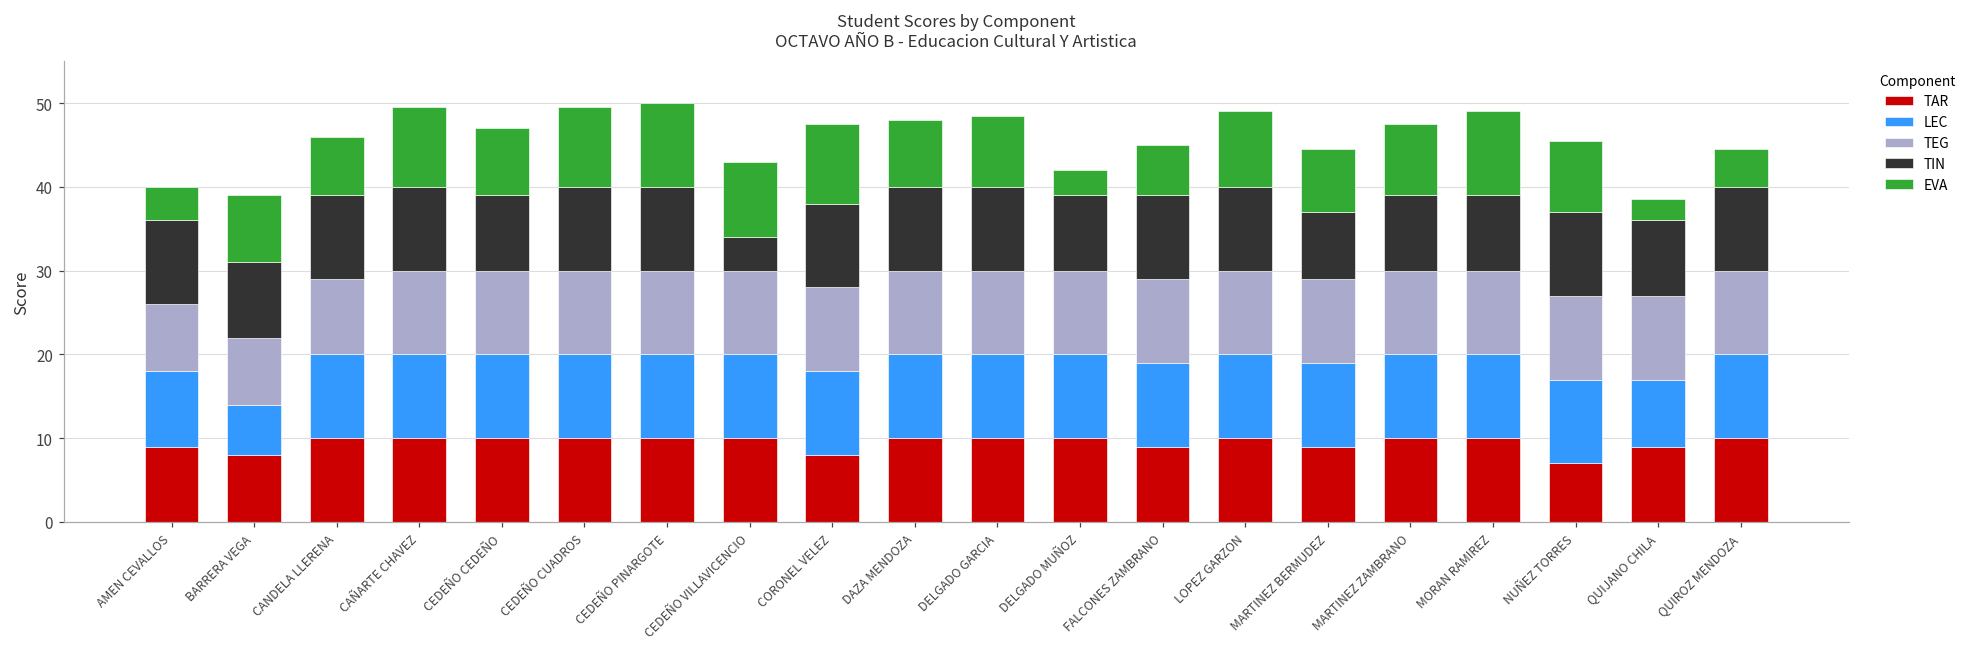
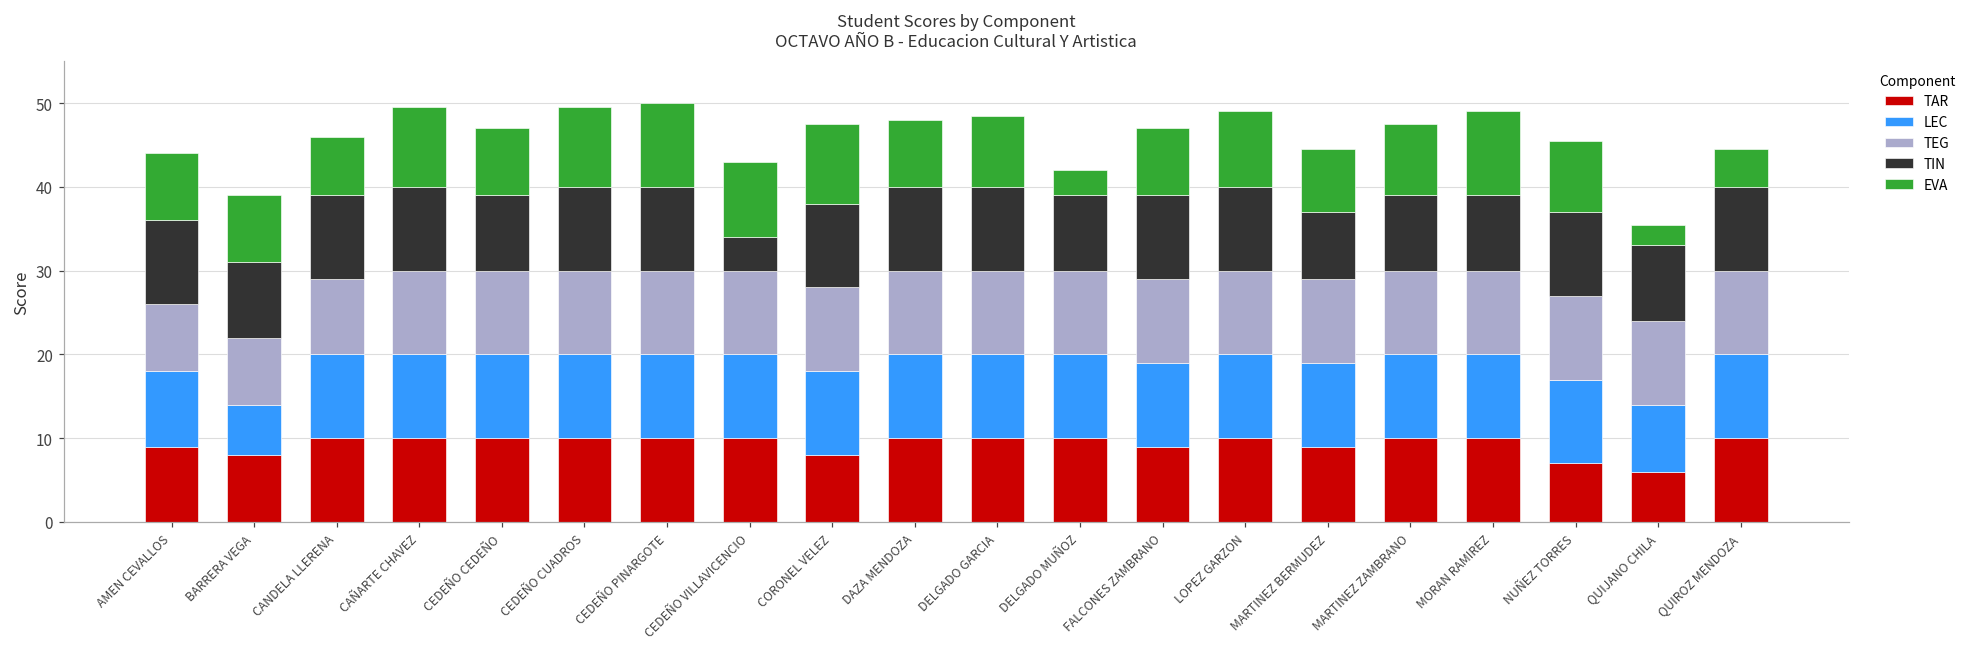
EVA, AMEN CEVALLOS: 4 -> 8
EVA, FALCONES ZAMBRANO: 6 -> 8
TAR, QUIJANO CHILA: 9 -> 6
